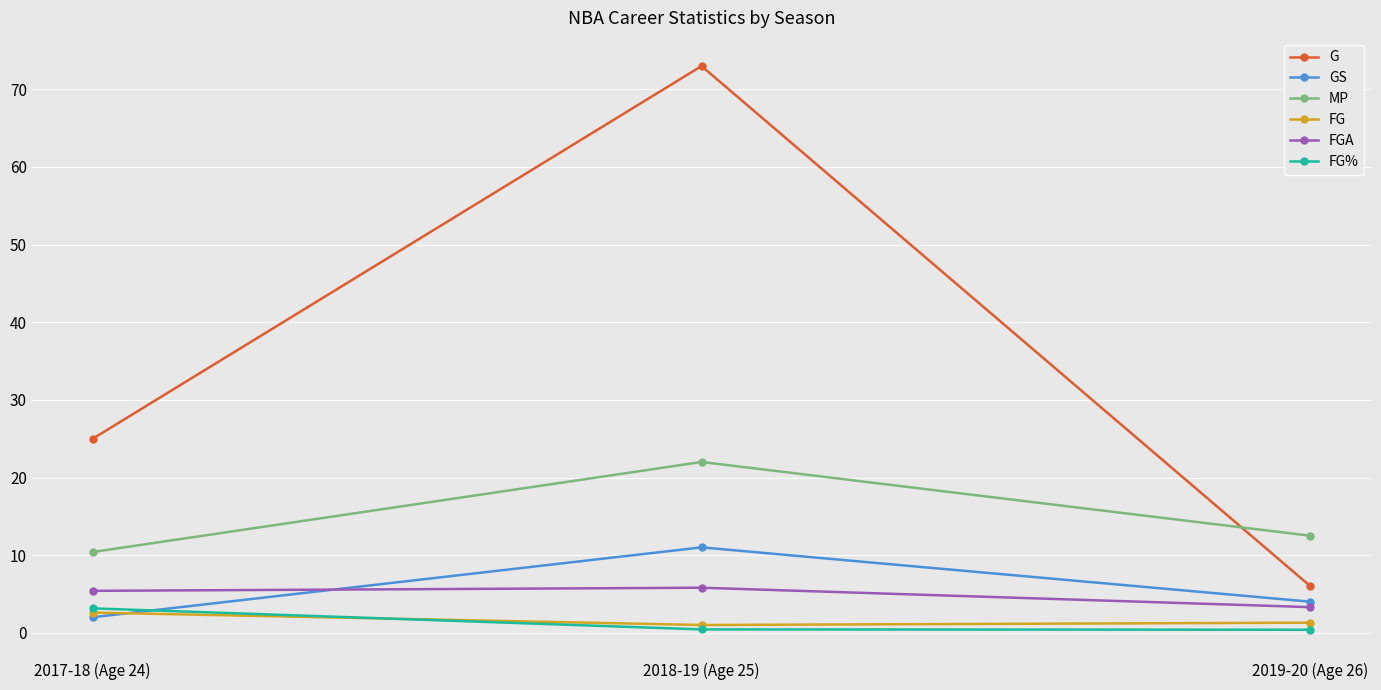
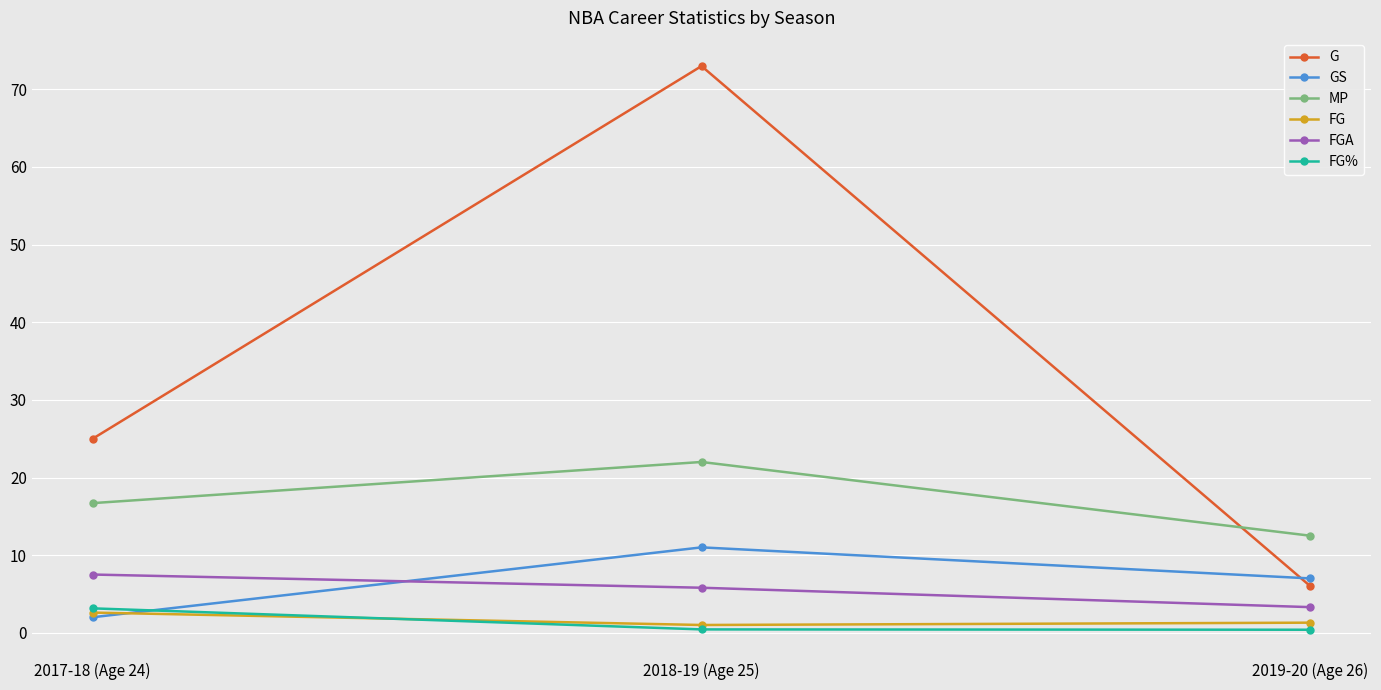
MP, 2017-18 (Age 24): 10 -> 17
FGA, 2017-18 (Age 24): 5 -> 8
GS, 2019-20 (Age 26): 4 -> 7
